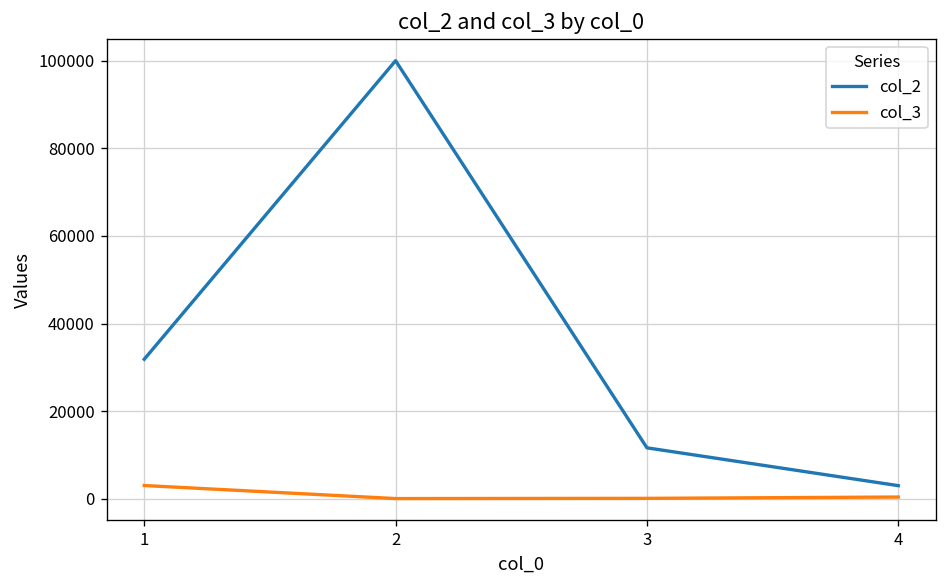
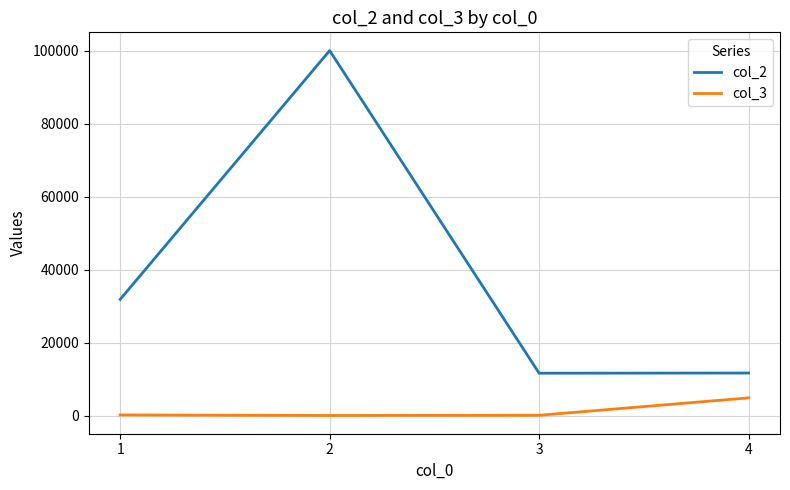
col_3, 1: 3000 -> 0
col_2, 4: 3000 -> 12000
col_3, 4: 0 -> 5000
